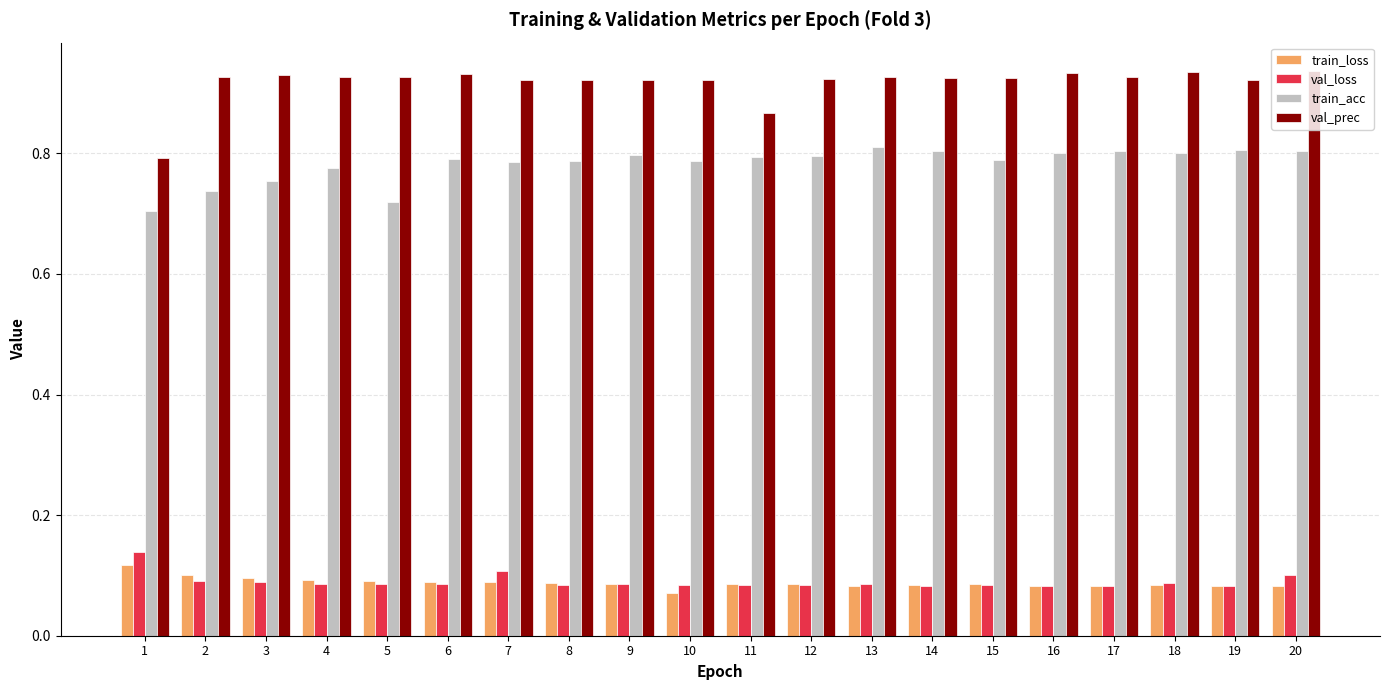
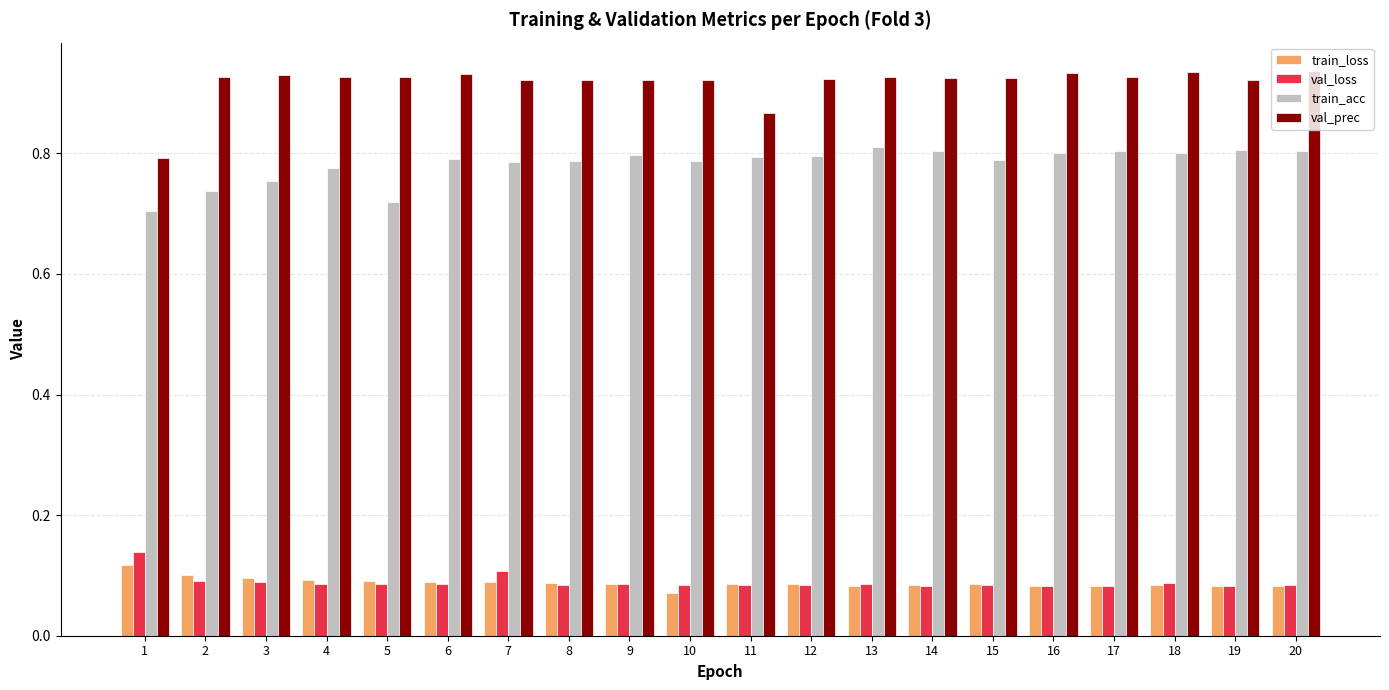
val_loss, 20: 0.10 -> 0.08
